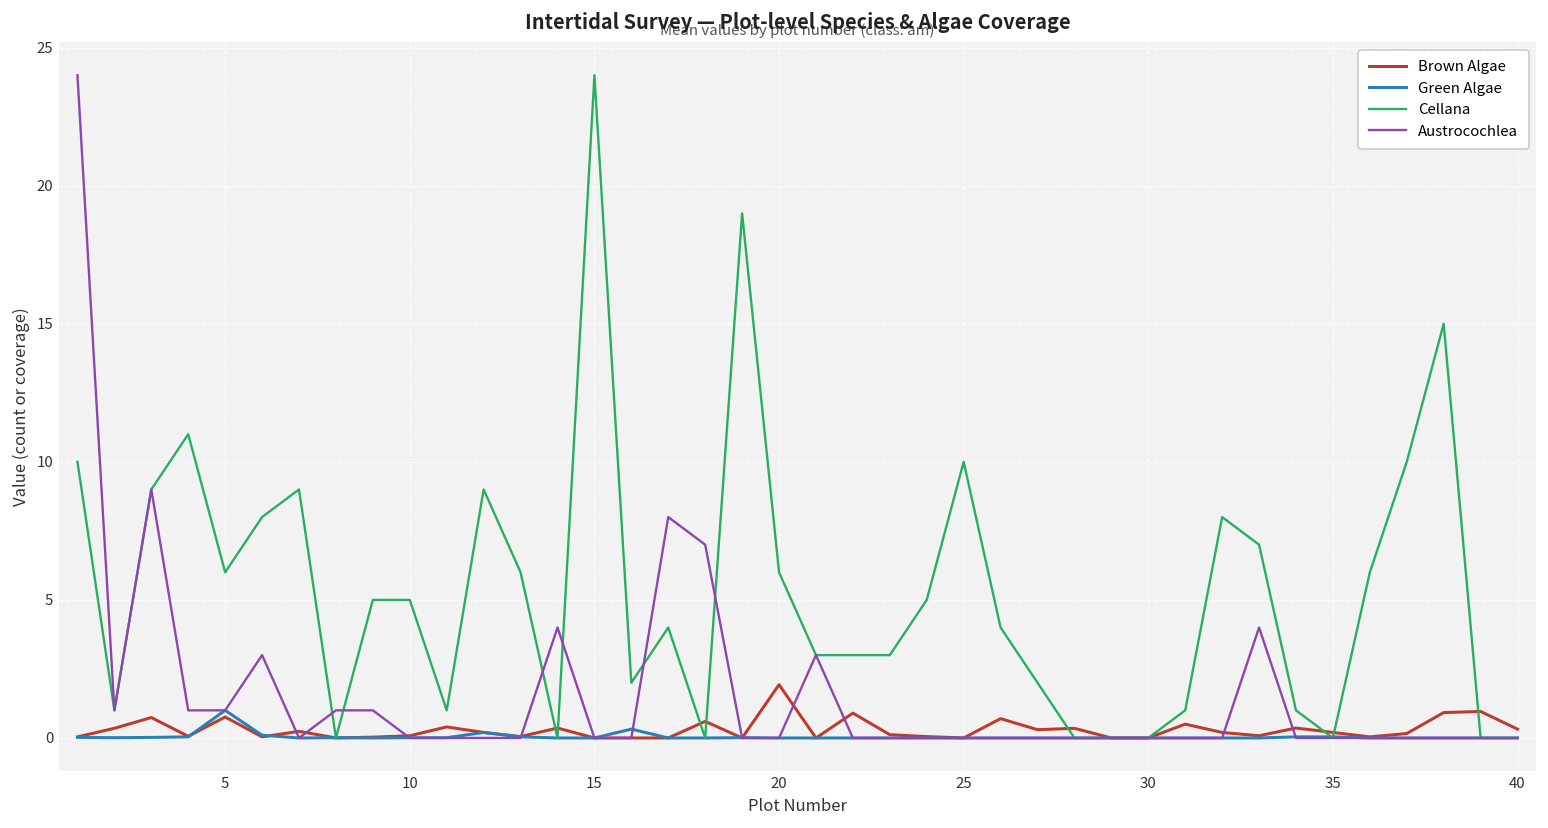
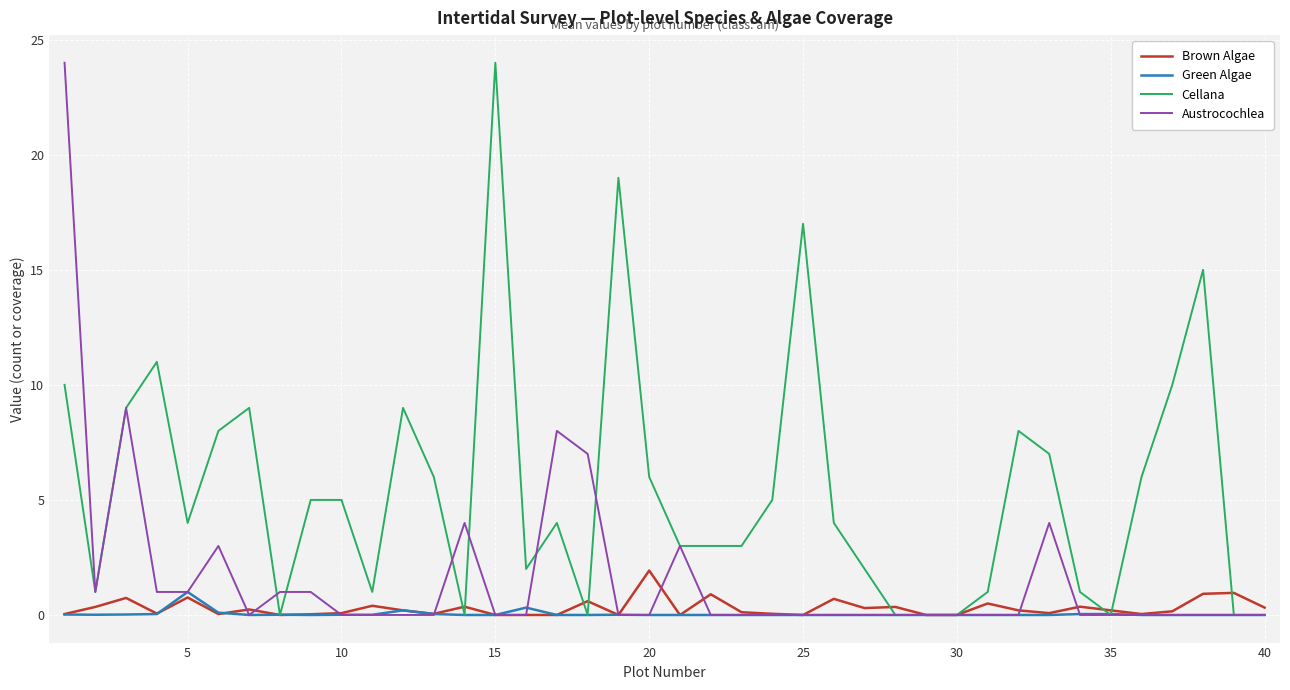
Cellana, 5: 6 -> 4
Cellana, 25: 10 -> 17
